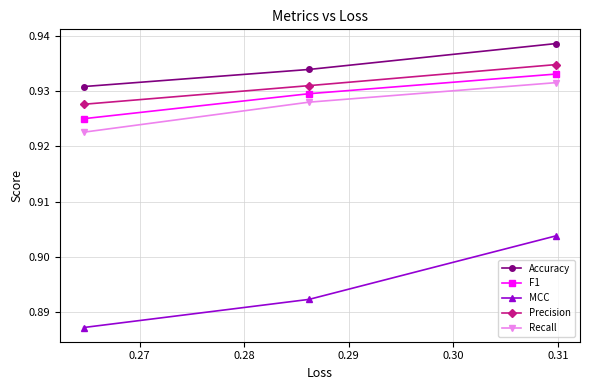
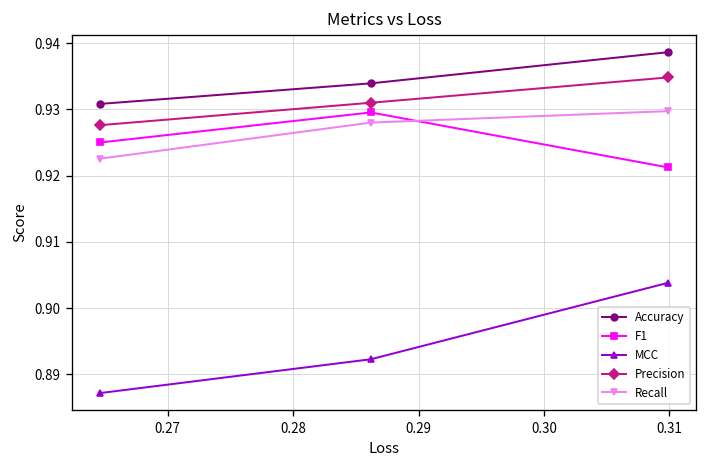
F1, 0.31: 0.933 -> 0.921
Recall, 0.31: 0.932 -> 0.930
